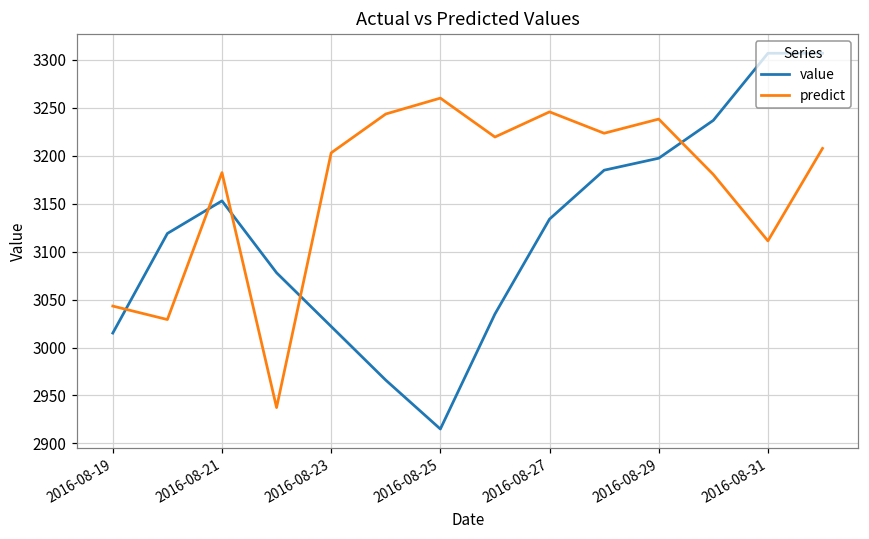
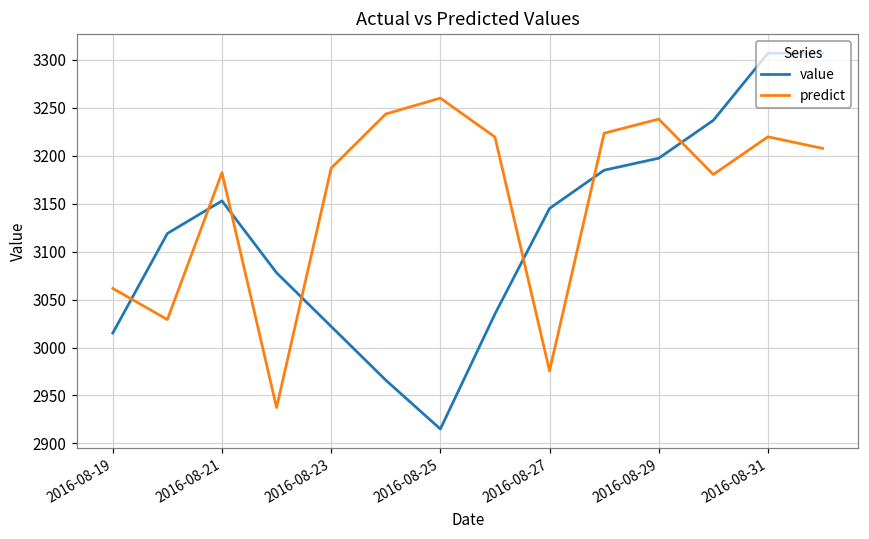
predict, 2016-08-19: 3040 -> 3060
predict, 2016-08-23: 3200 -> 3190
value, 2016-08-27: 3130 -> 3150
predict, 2016-08-27: 3250 -> 2980
predict, 2016-08-31: 3110 -> 3220
